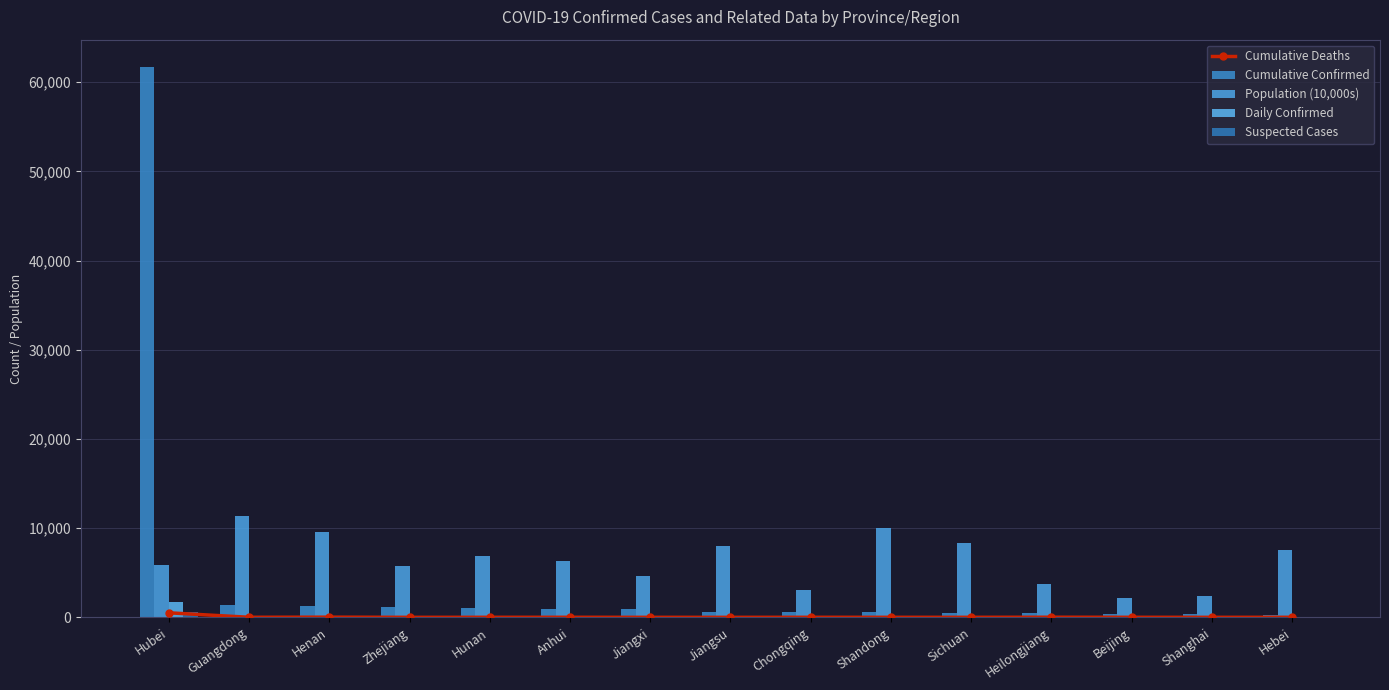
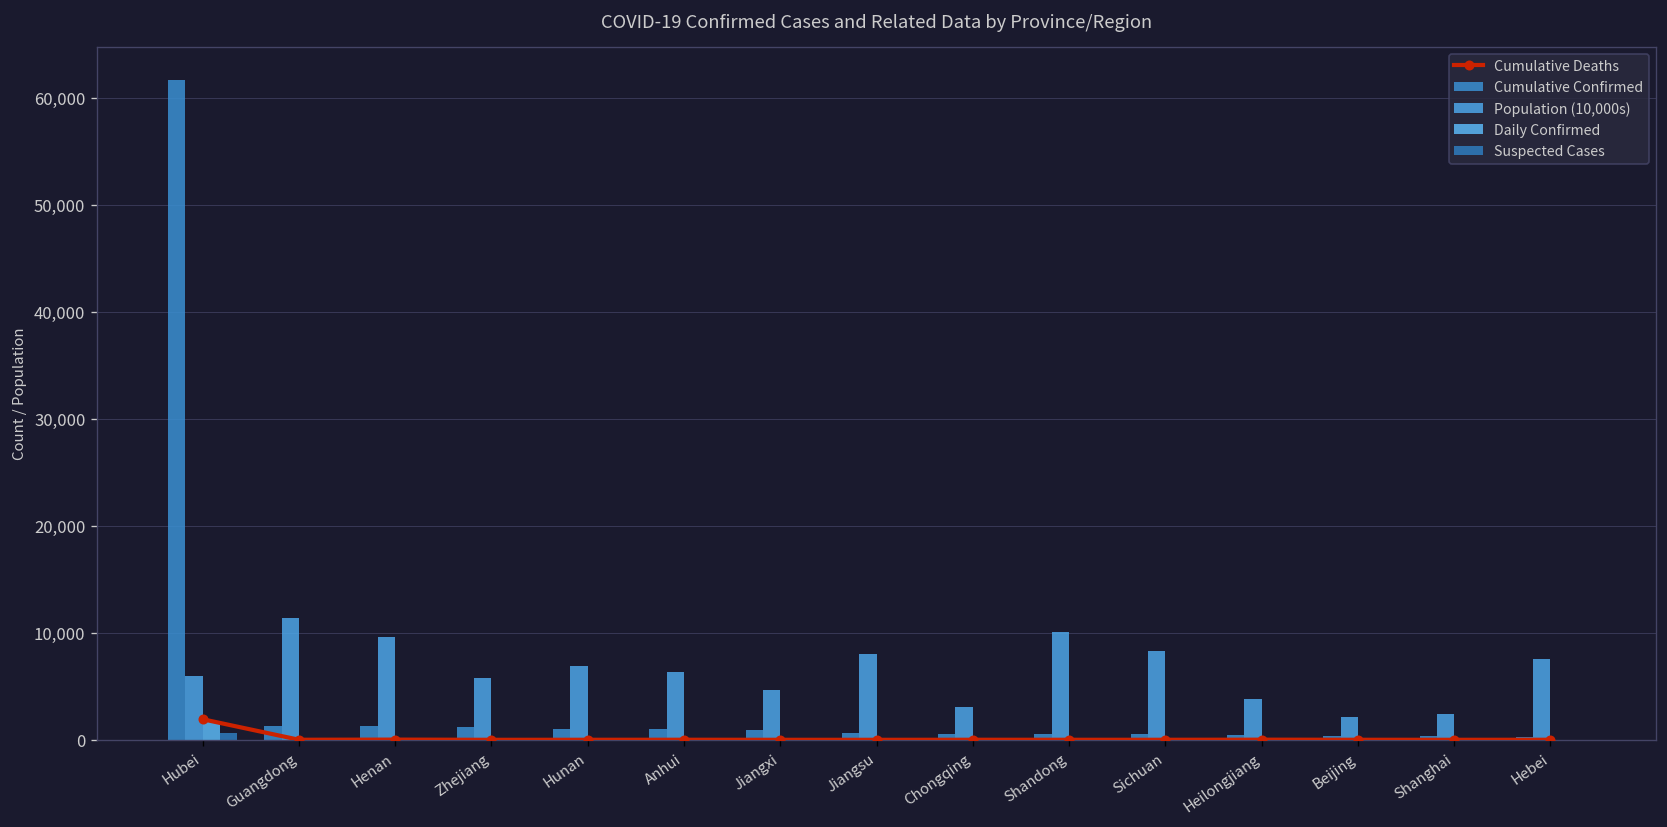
Cumulative Deaths, Hubei: 1,000 -> 2,000
